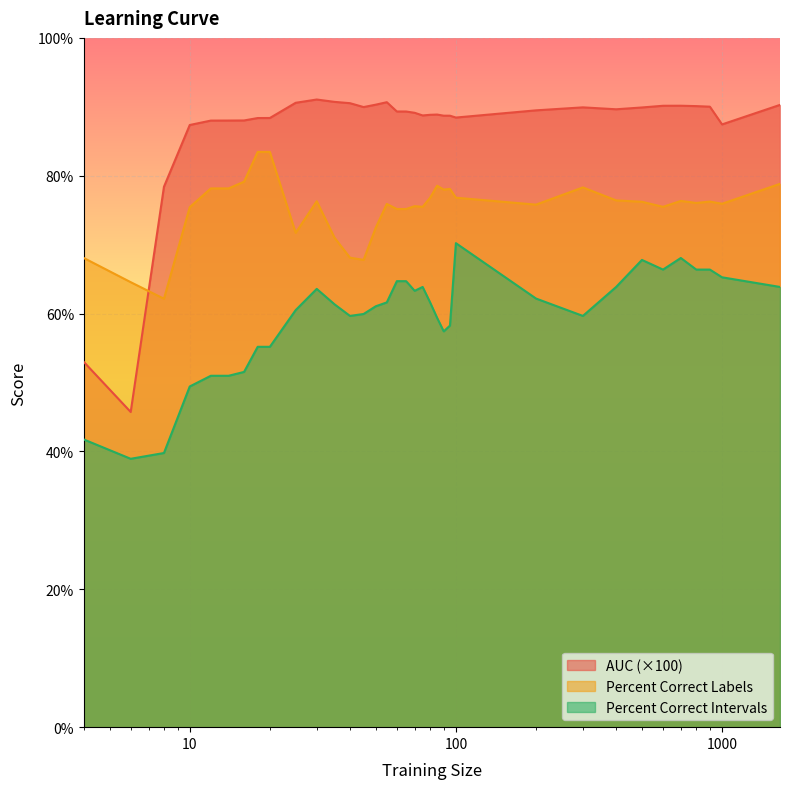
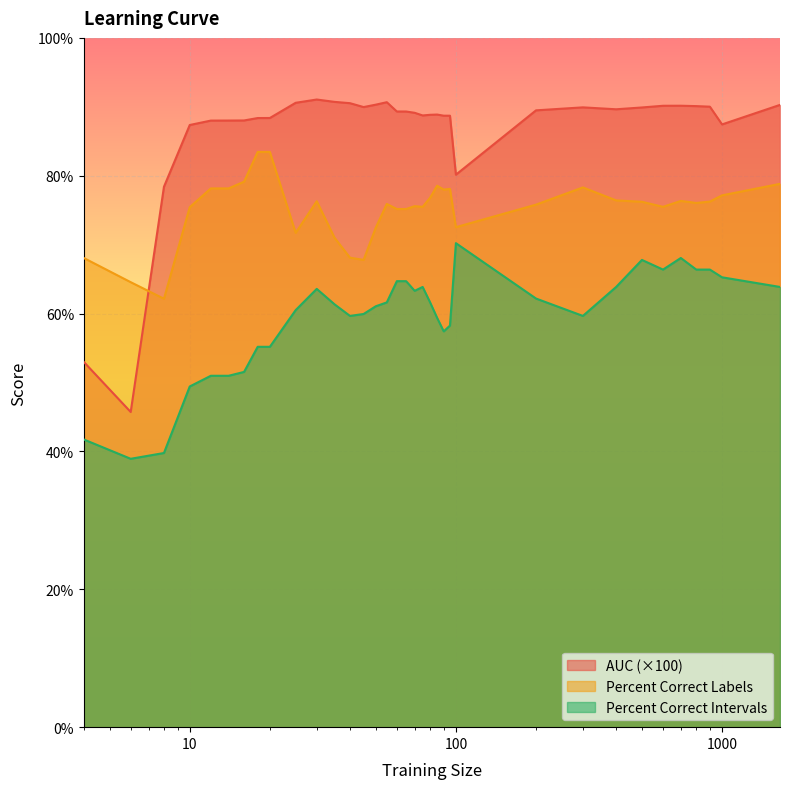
AUC (×100), 100: 88% -> 80%
Percent Correct Labels, 100: 77% -> 73%
Percent Correct Labels, 1000: 76% -> 77%
